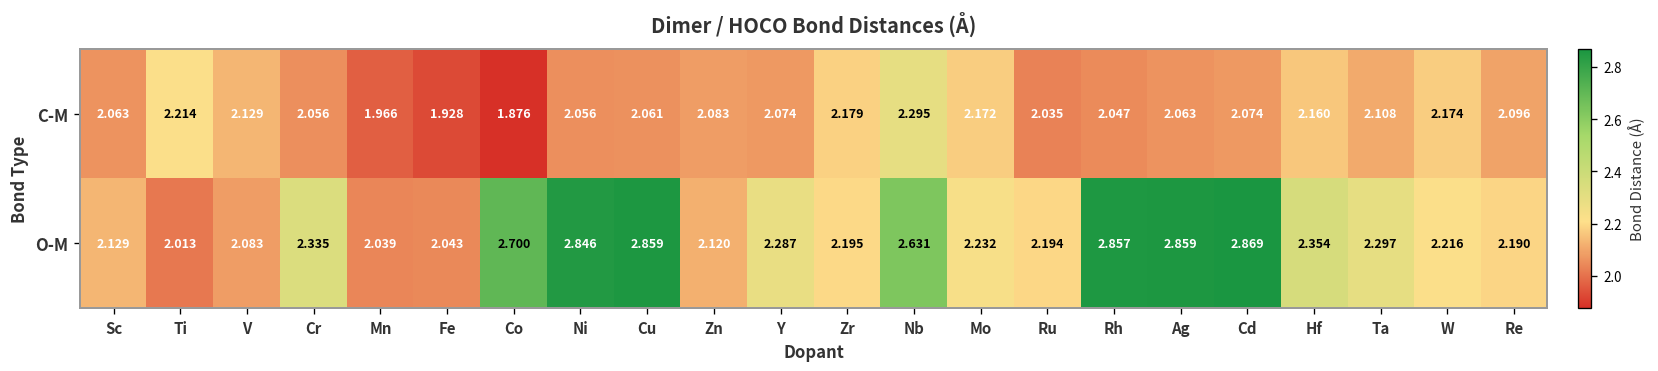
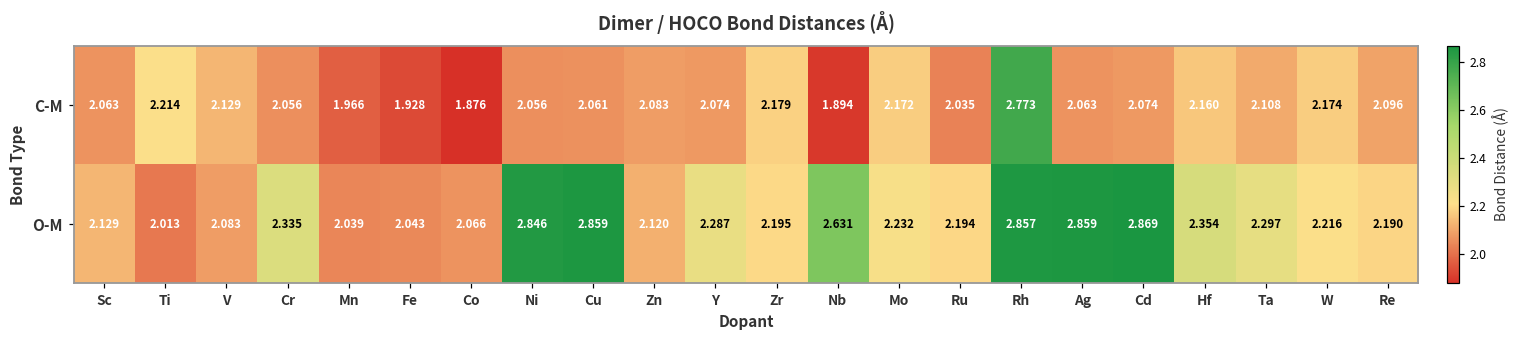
C-M, Nb: 2.295 -> 1.894
C-M, Rh: 2.047 -> 2.773
O-M, Co: 2.700 -> 2.066
